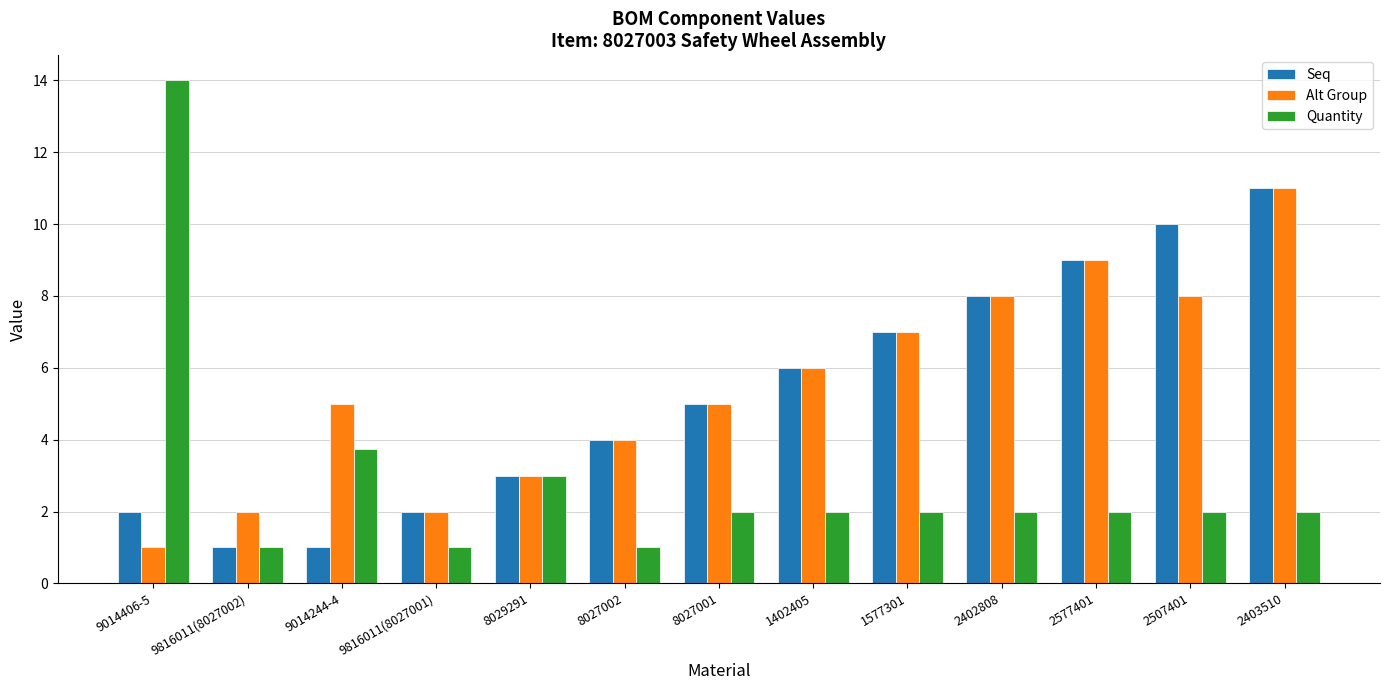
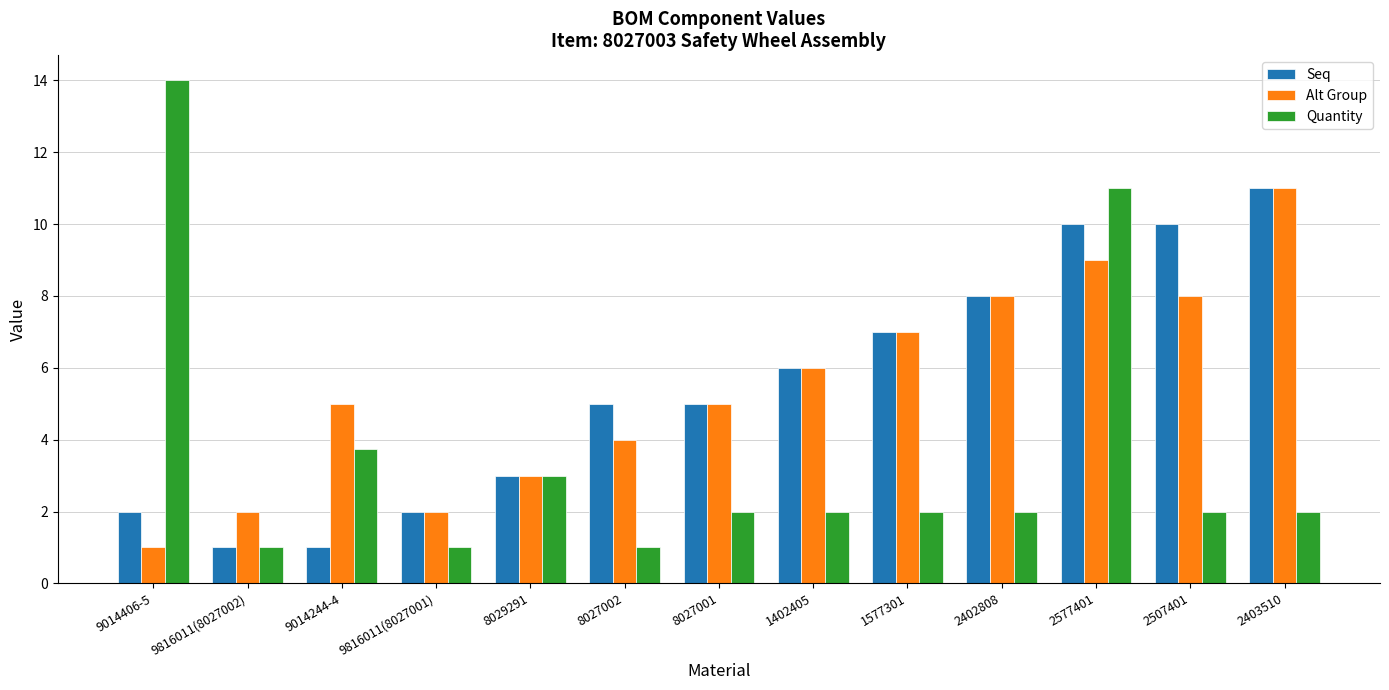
Seq, 8027002: 4 -> 5
Seq, 2577401: 9 -> 10
Quantity, 2577401: 2 -> 11
